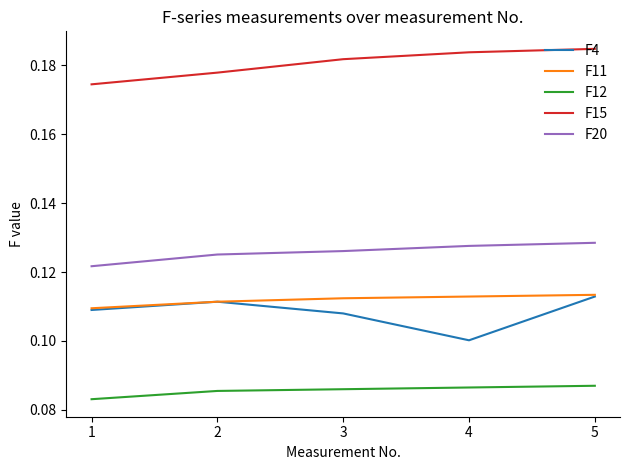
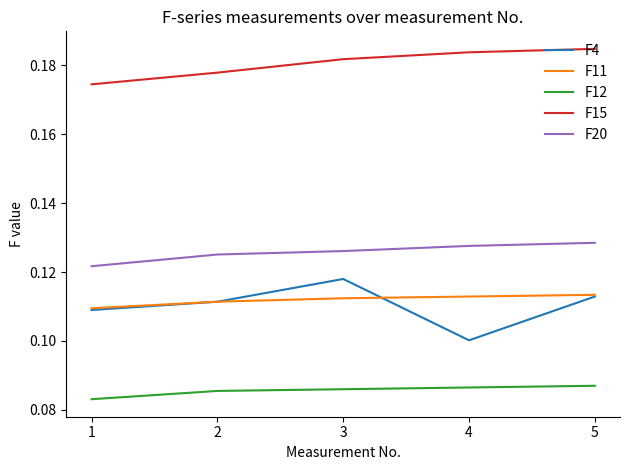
F4, 3: 0.108 -> 0.118
